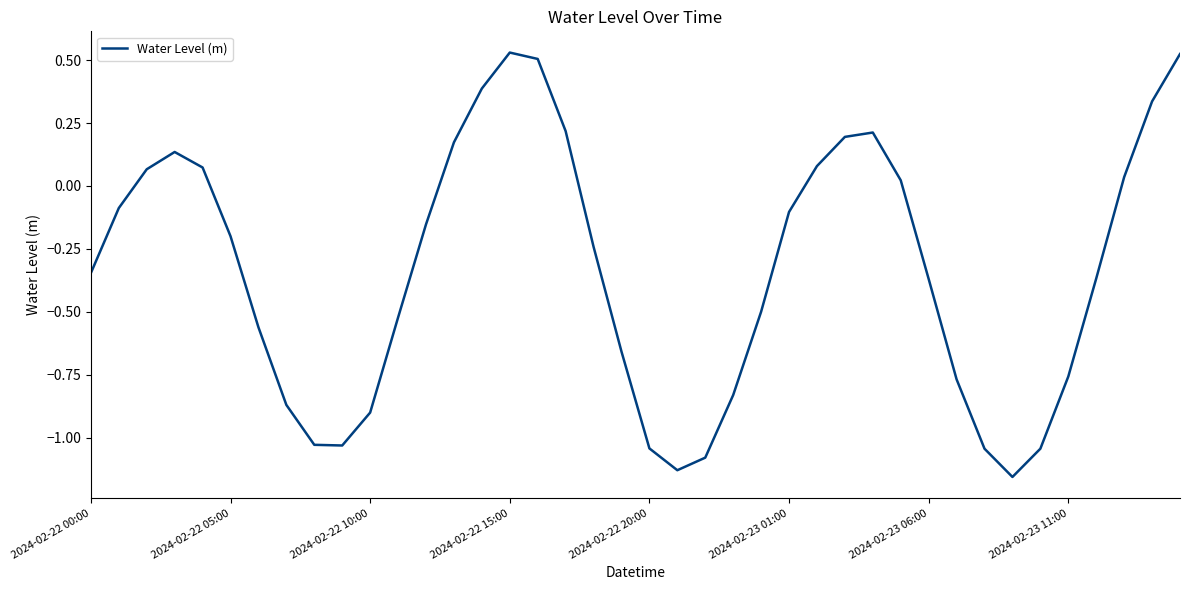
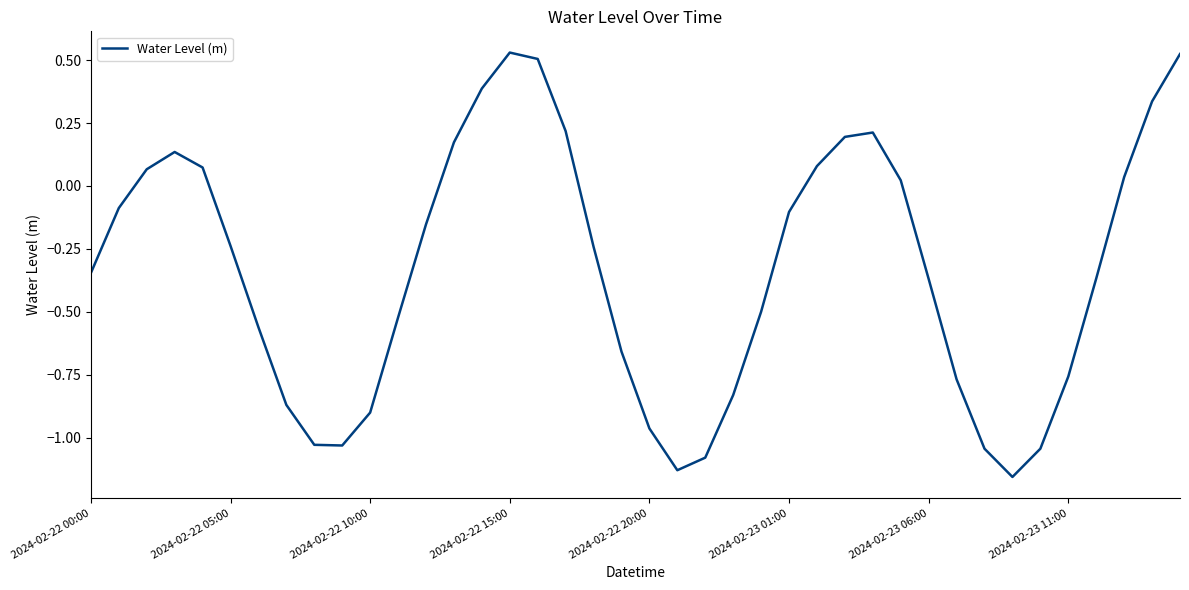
2024-02-22 05:00: -0.20 -> -0.24
2024-02-22 20:00: -1.04 -> -0.96
